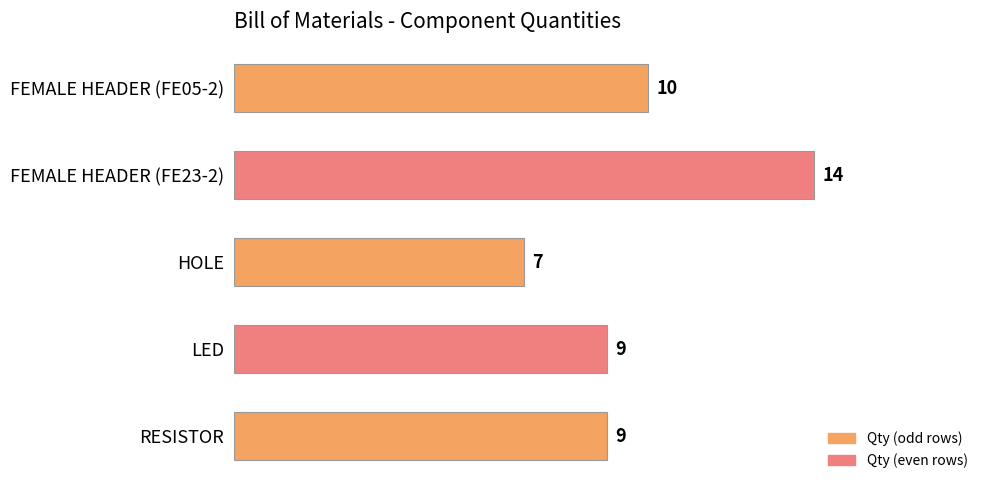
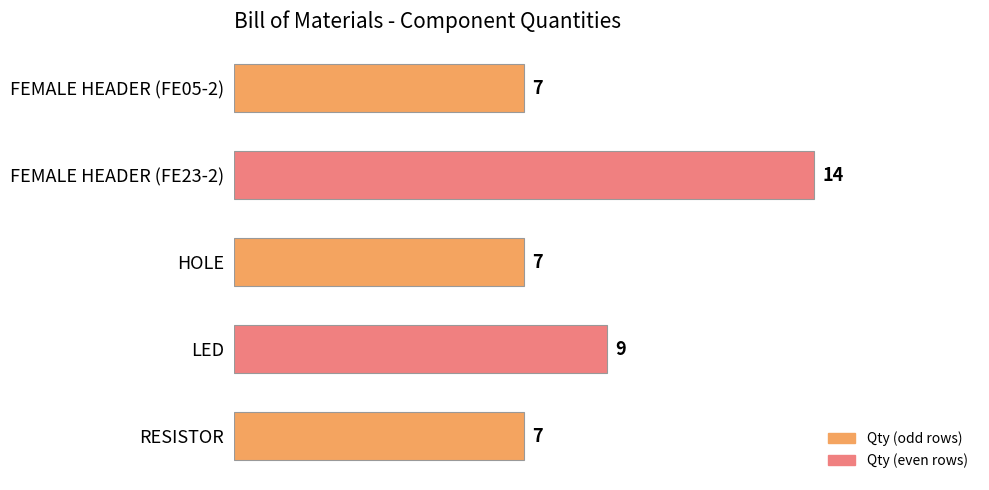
FEMALE HEADER (FE05-2): 10 -> 7
RESISTOR: 9 -> 7
